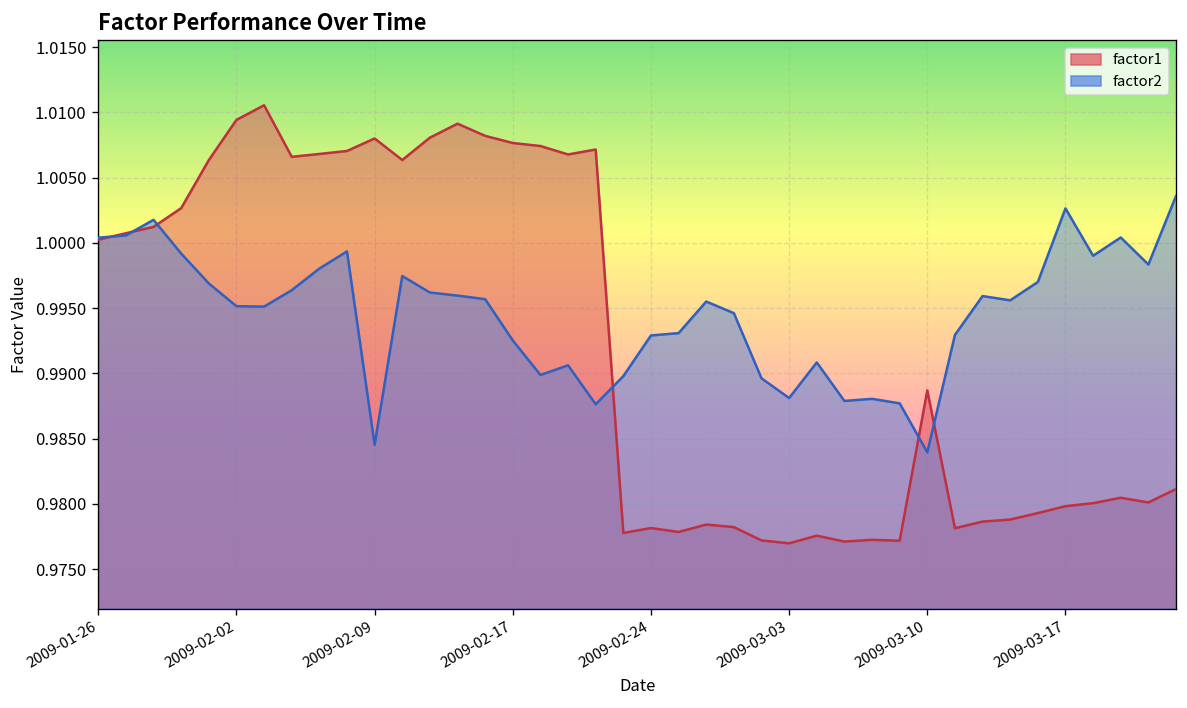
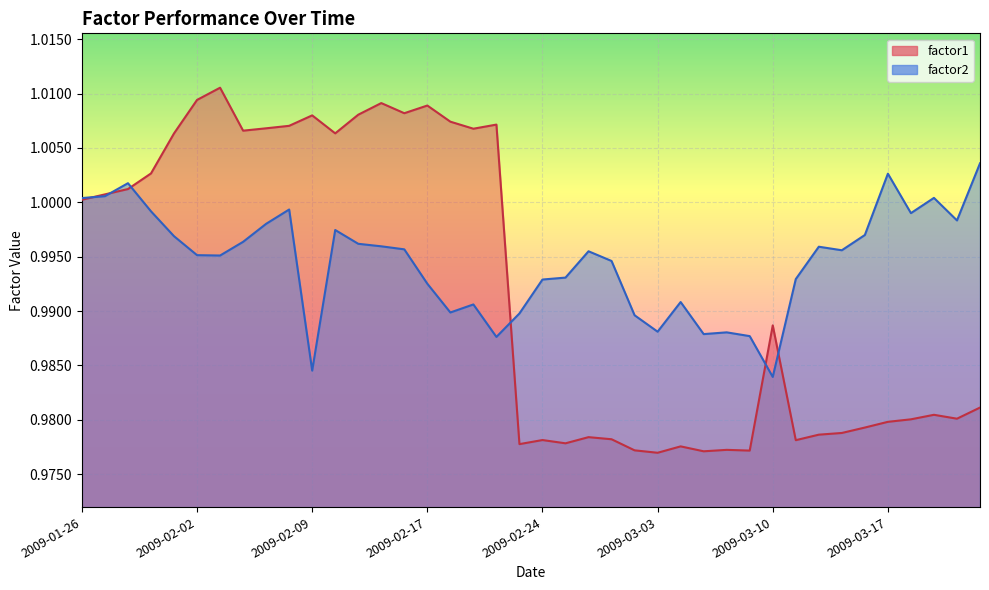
factor1, 2009-02-17: 1.0076 -> 1.0089
